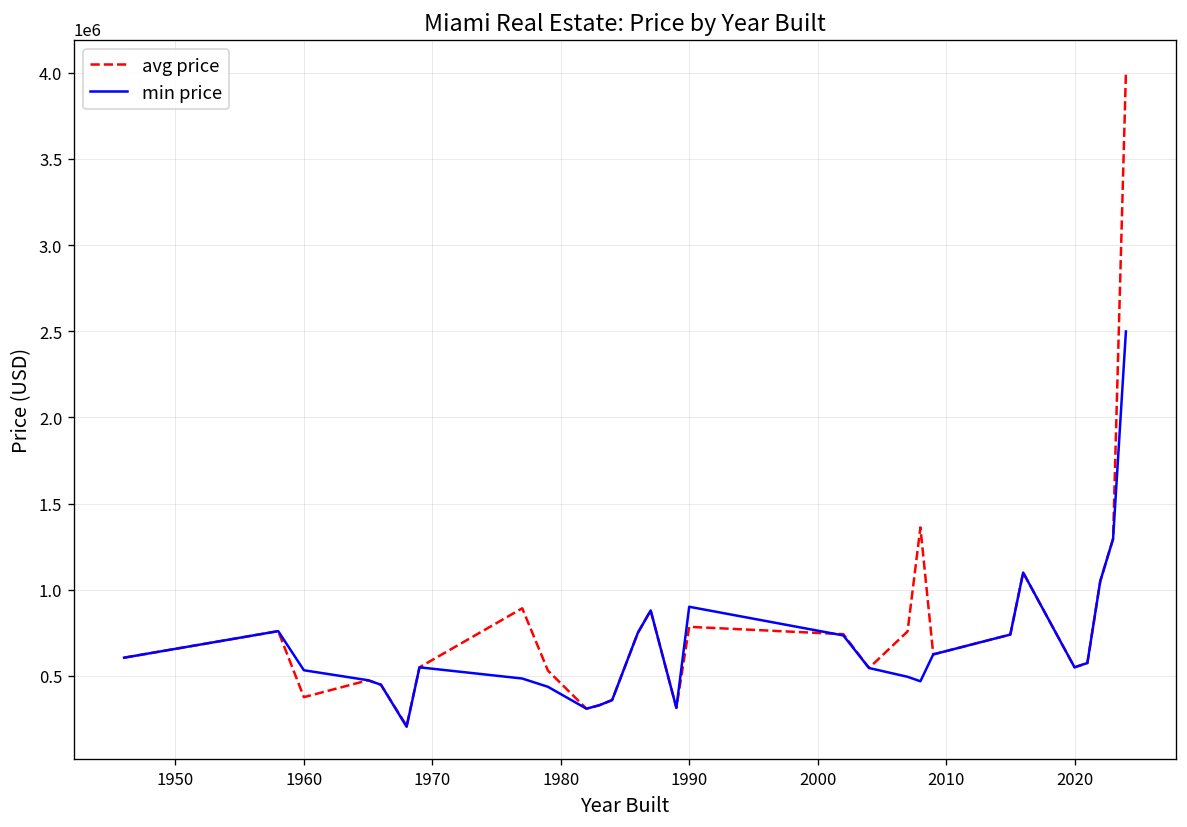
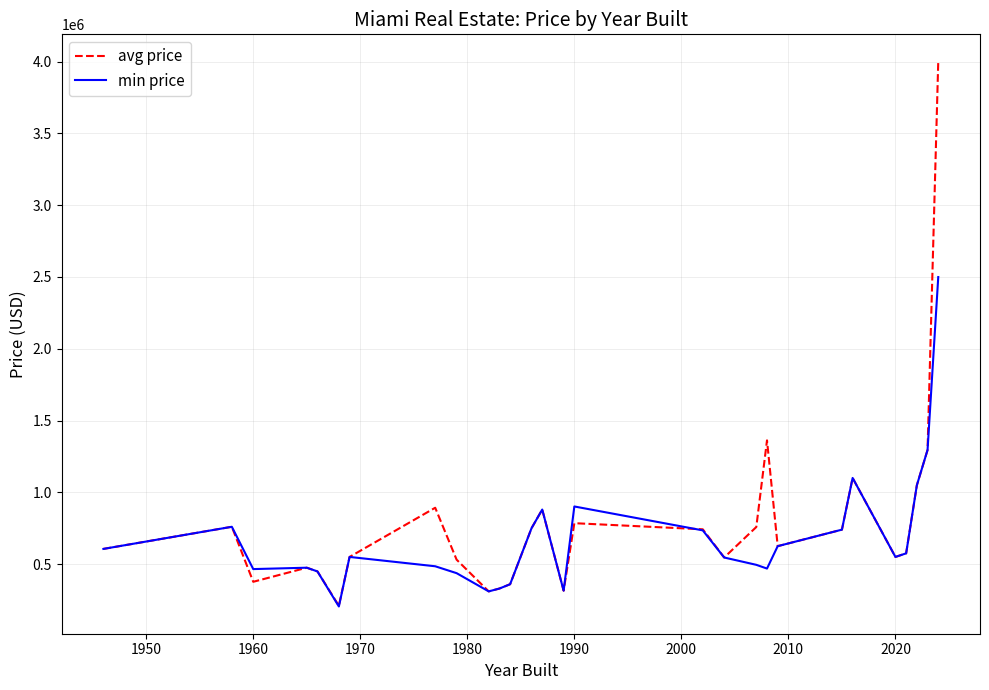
min price, 1960: 530000 -> 470000
